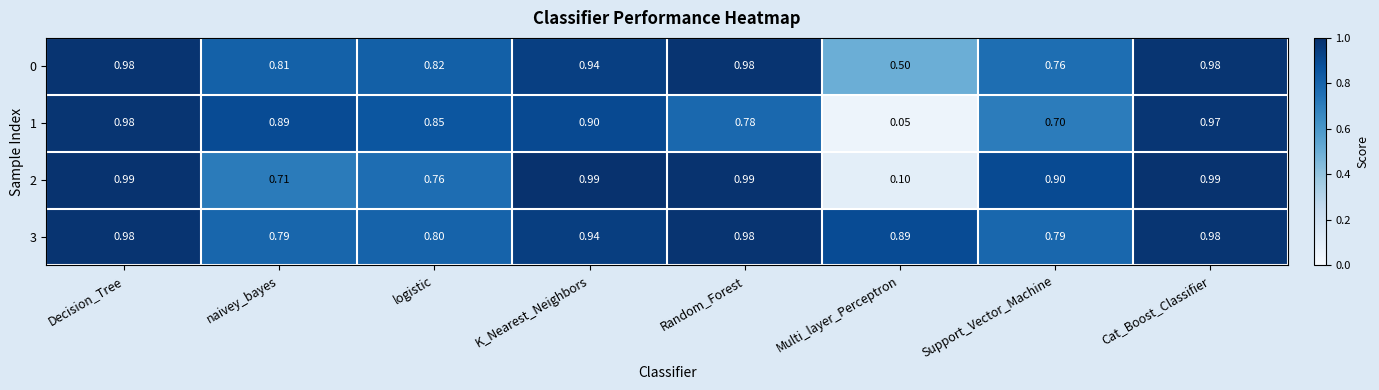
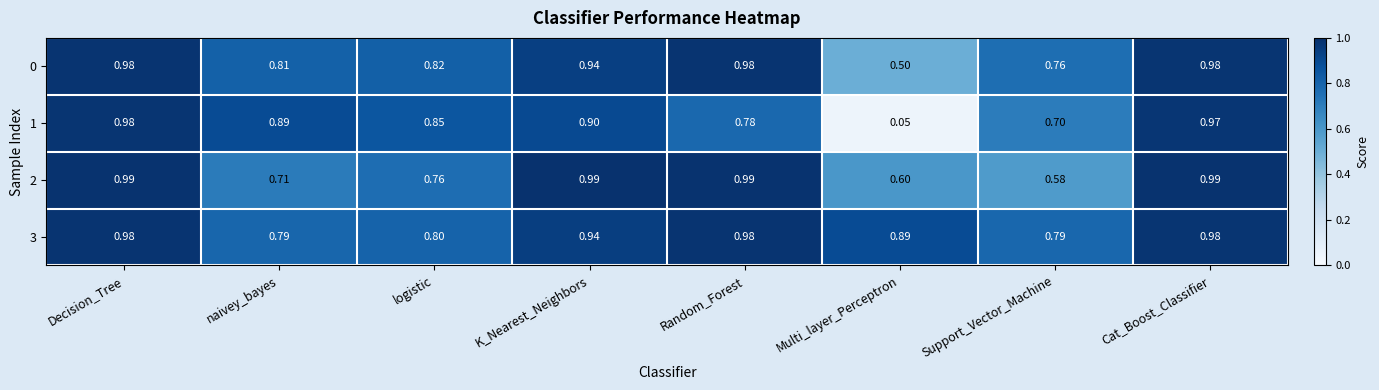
2, Multi_layer_Perceptron: 0.10 -> 0.60
2, Support_Vector_Machine: 0.90 -> 0.58
